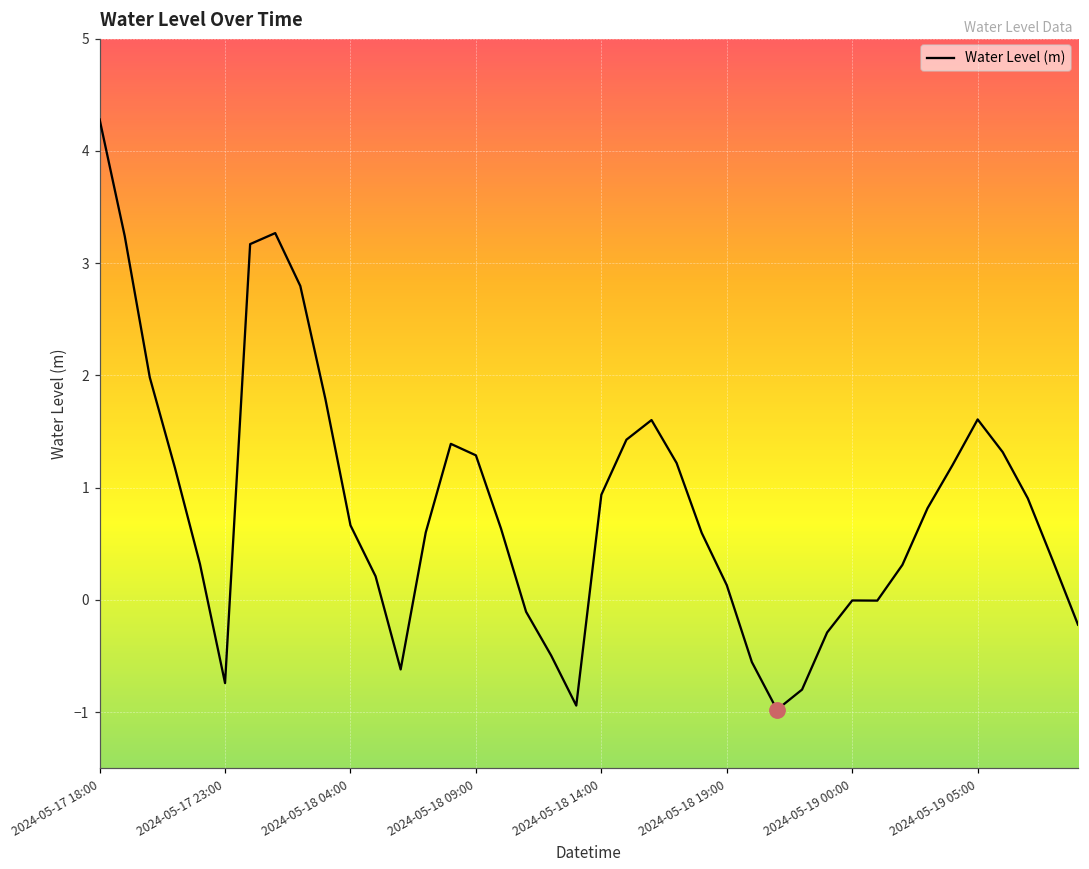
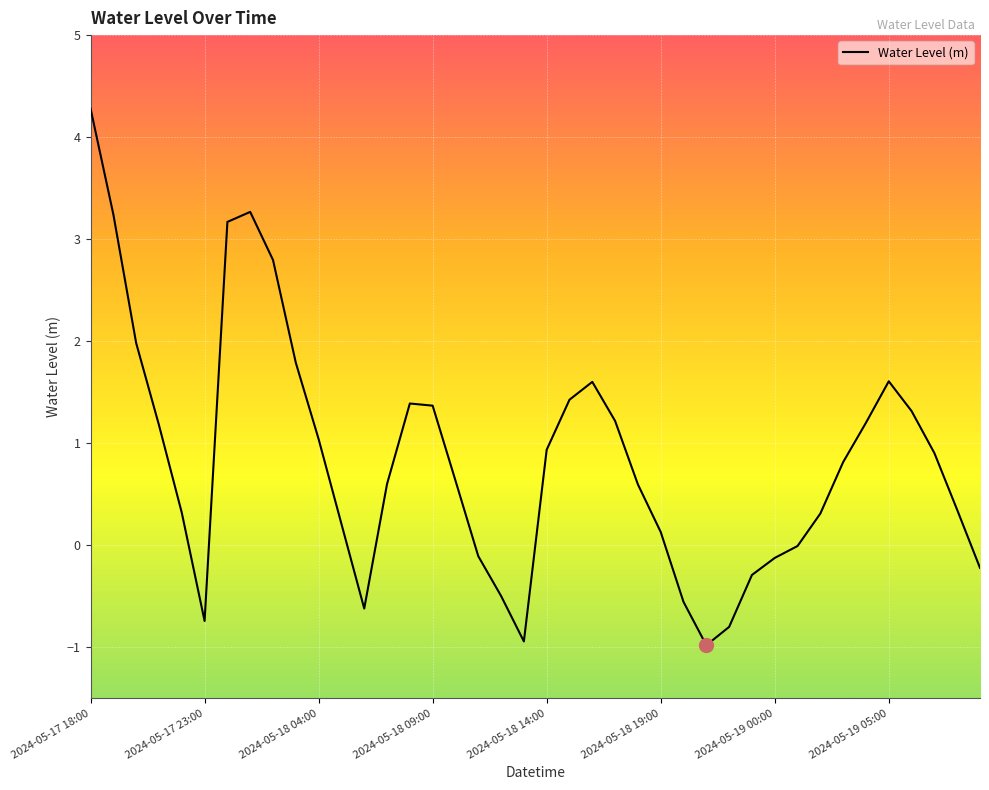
Water Level (m), 2024-05-18 04:00: 0.66 -> 1.04
Water Level (m), 2024-05-18 09:00: 1.29 -> 1.37
Water Level (m), 2024-05-19 00:00: -0.01 -> -0.12
